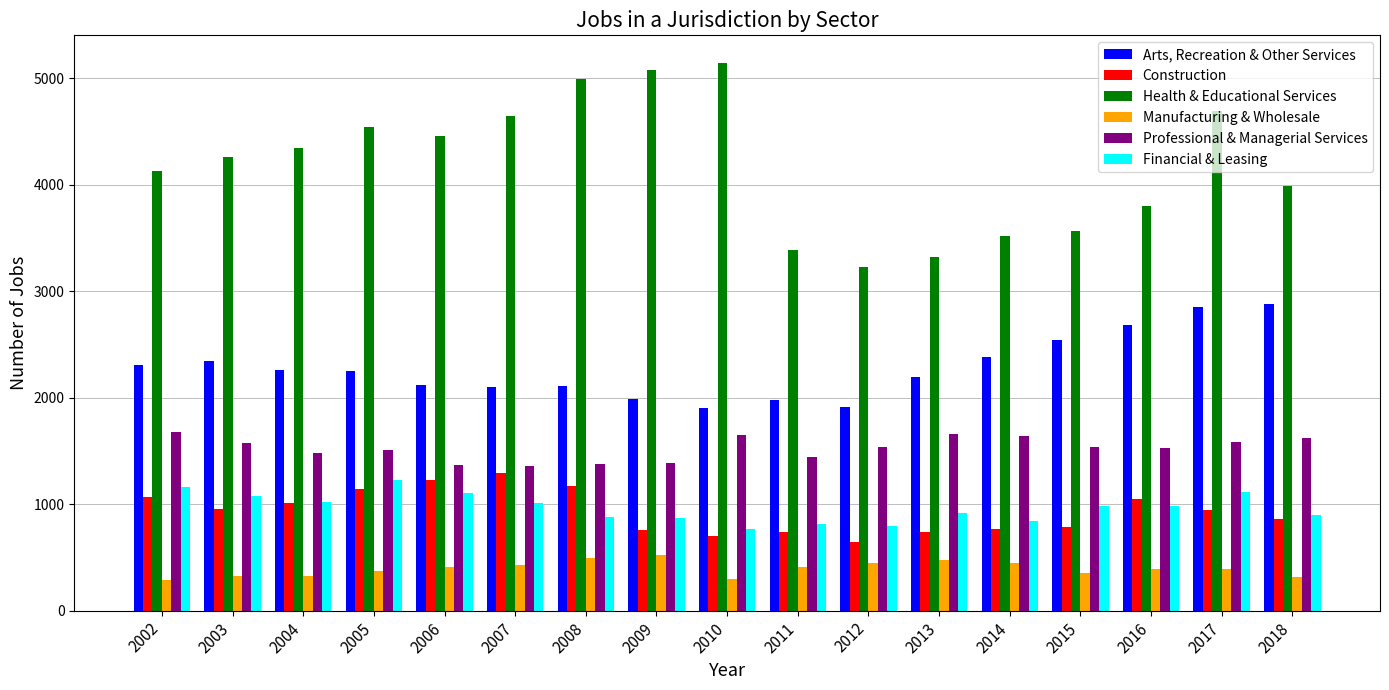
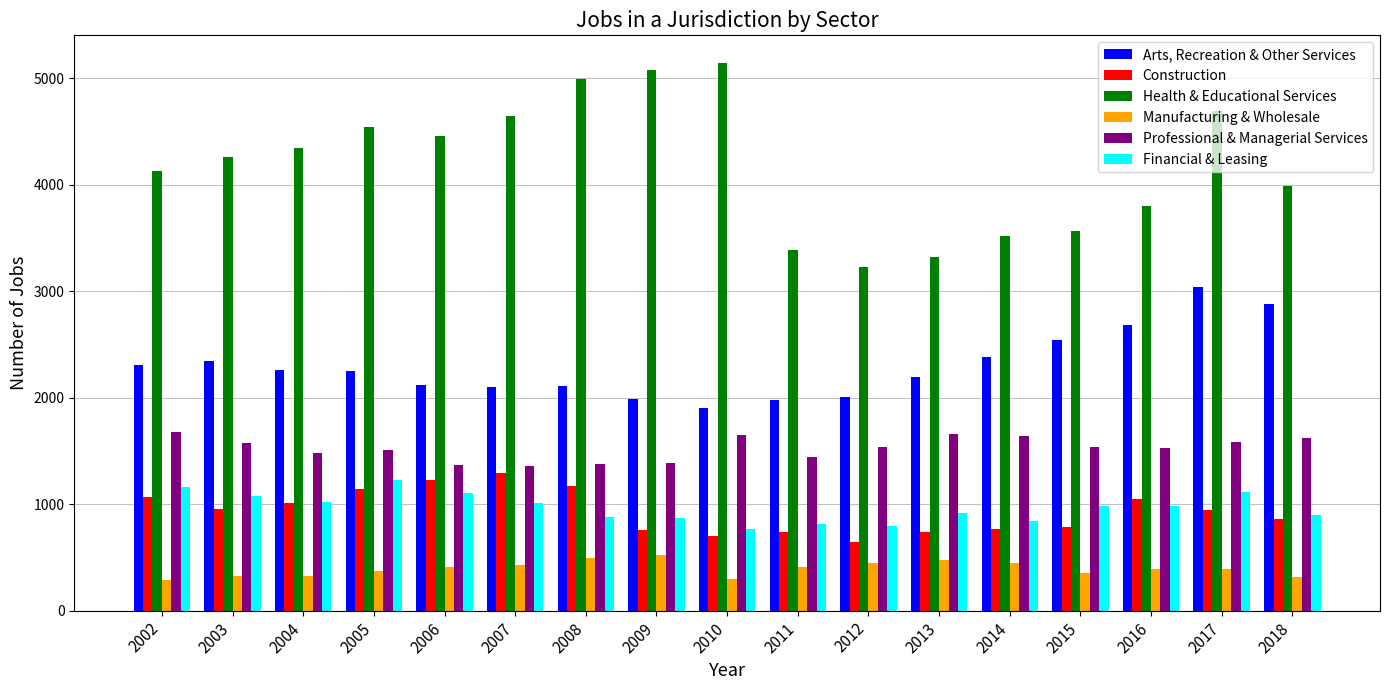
Arts, Recreation & Other Services, 2012: 1910 -> 2000
Arts, Recreation & Other Services, 2017: 2850 -> 3040
